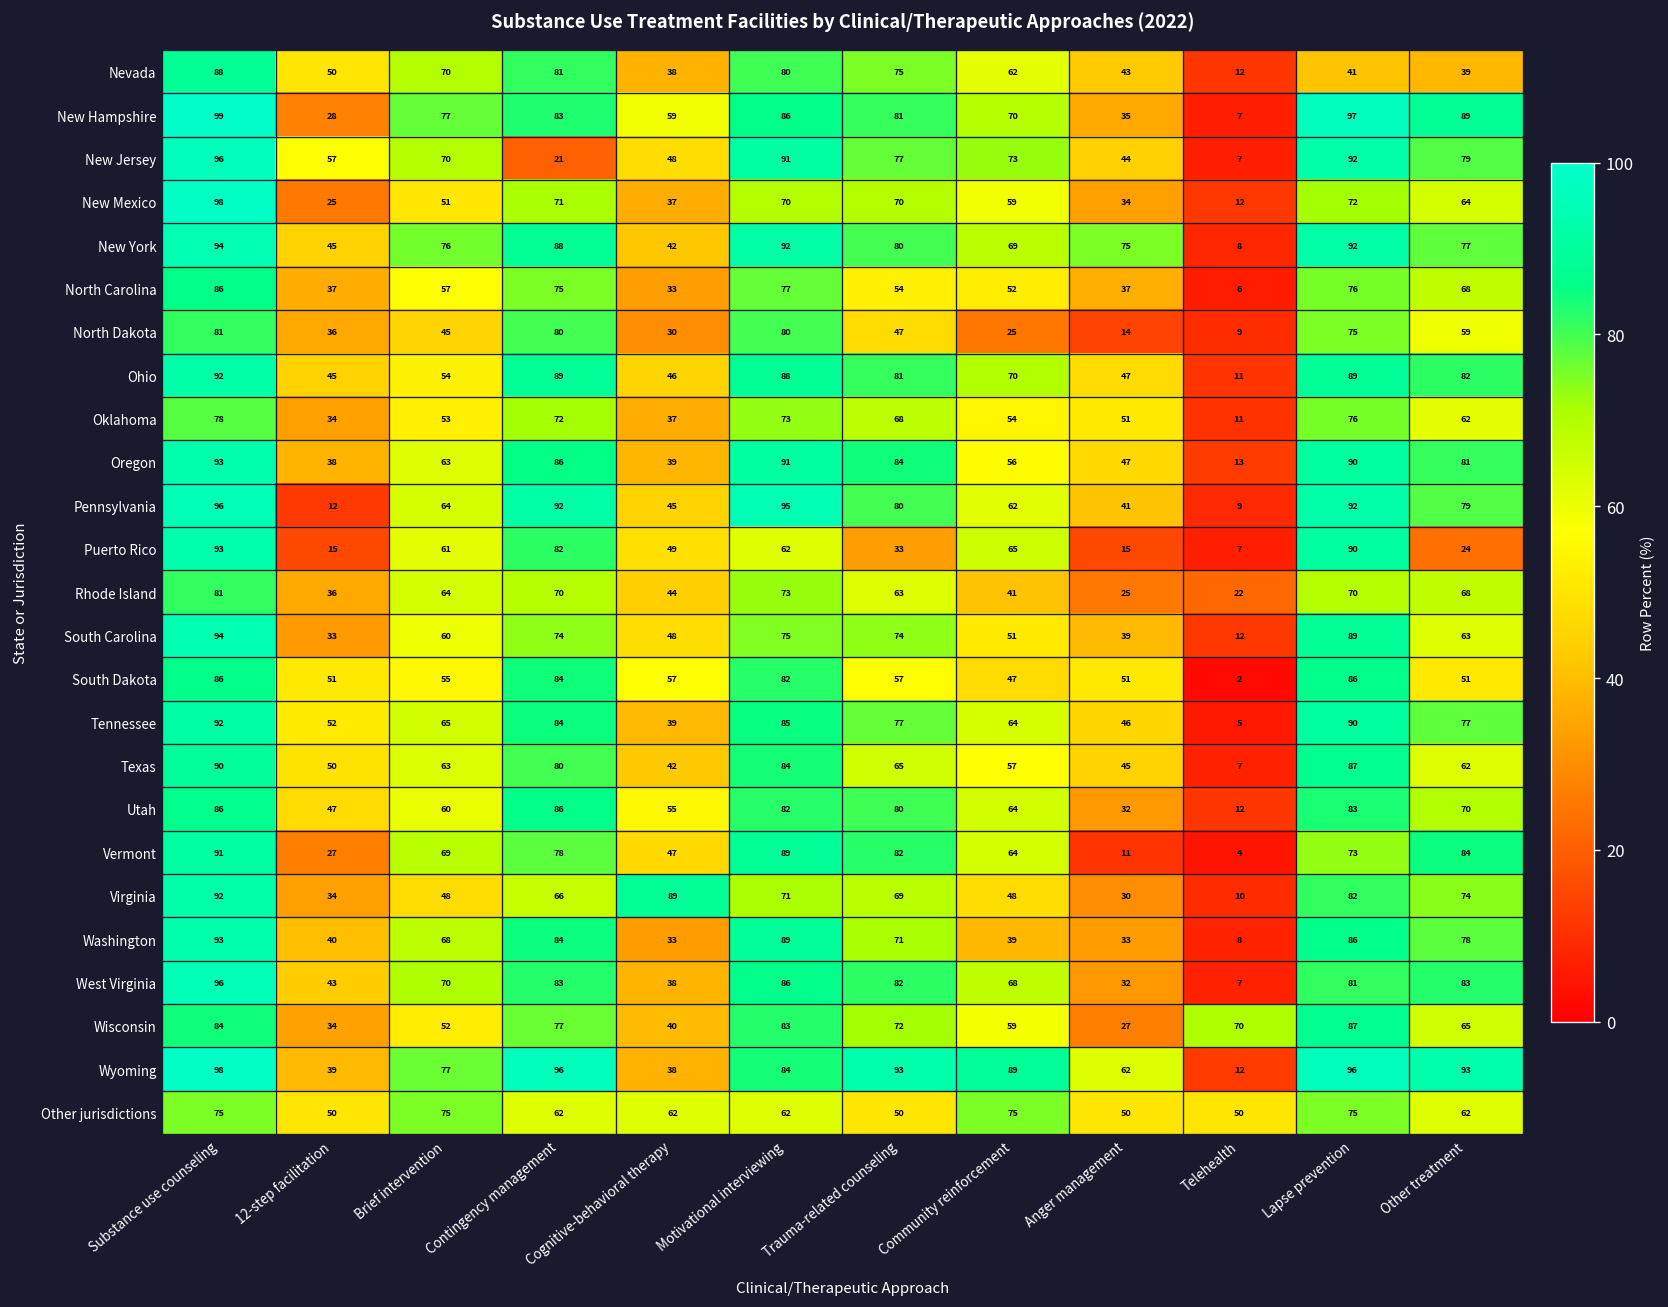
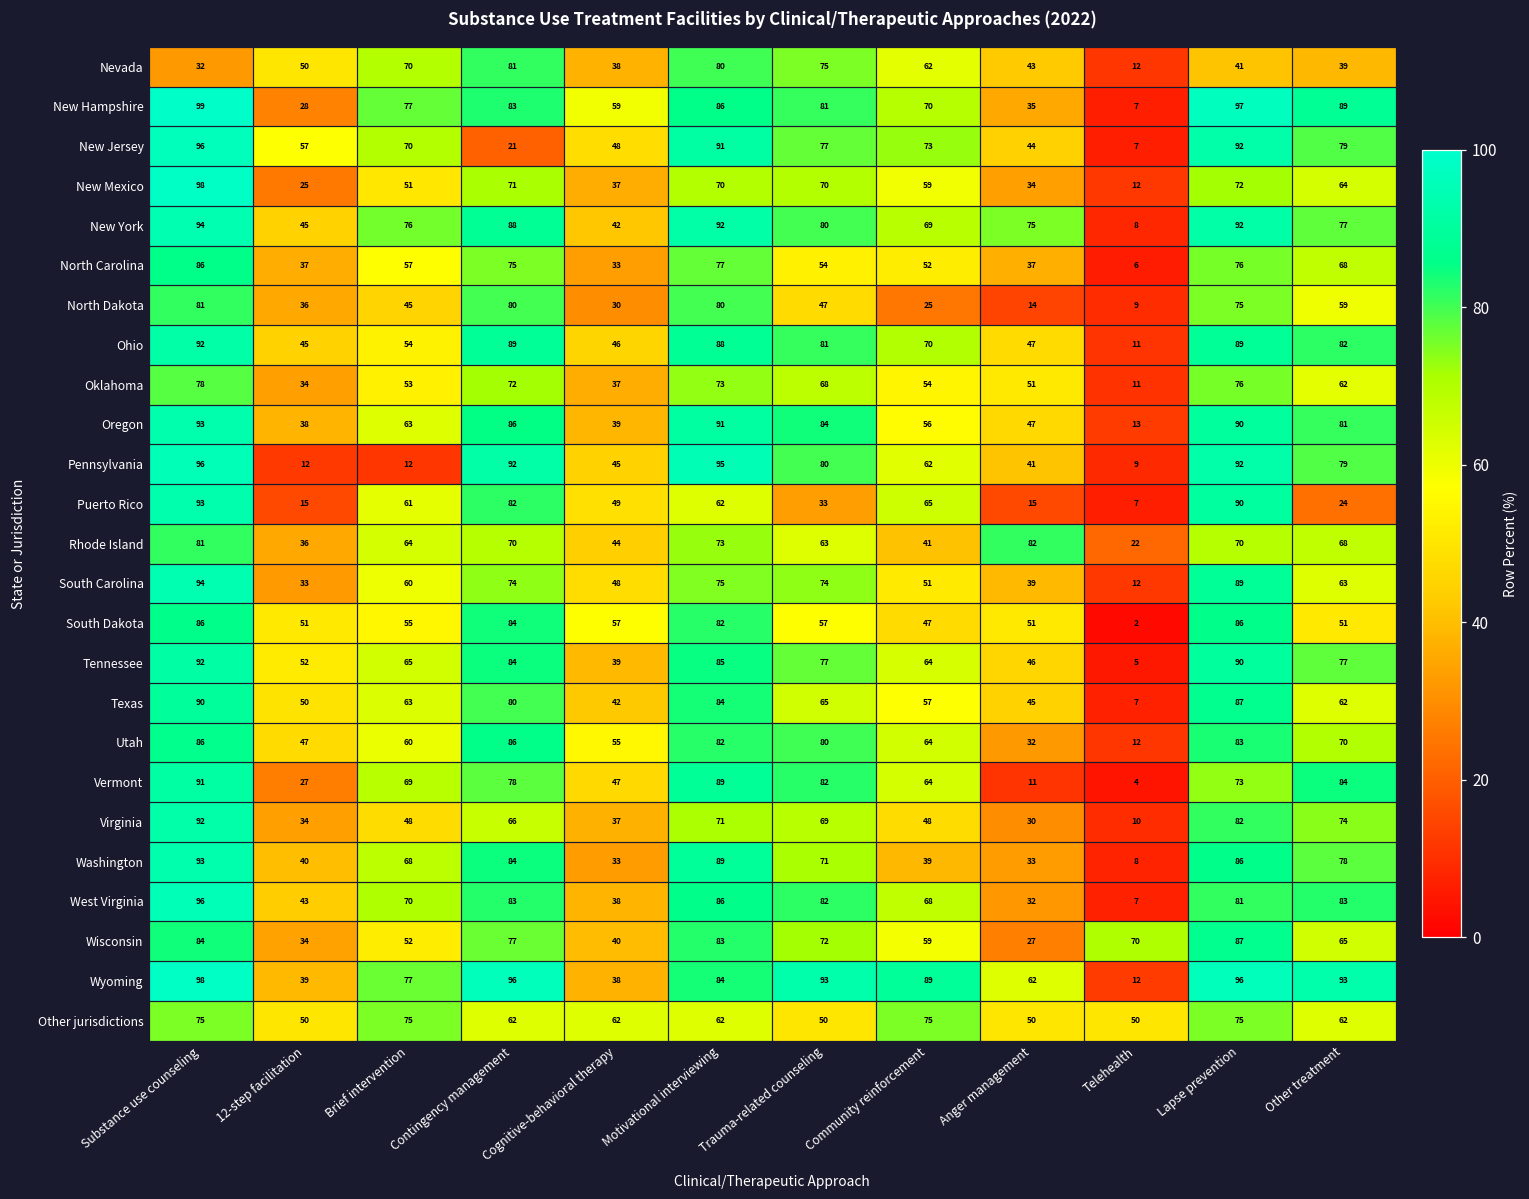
Nevada, Substance use counseling: 88 -> 32
Pennsylvania, Brief intervention: 64 -> 12
Rhode Island, Anger management: 25 -> 82
Virginia, Cognitive-behavioral therapy: 89 -> 37
